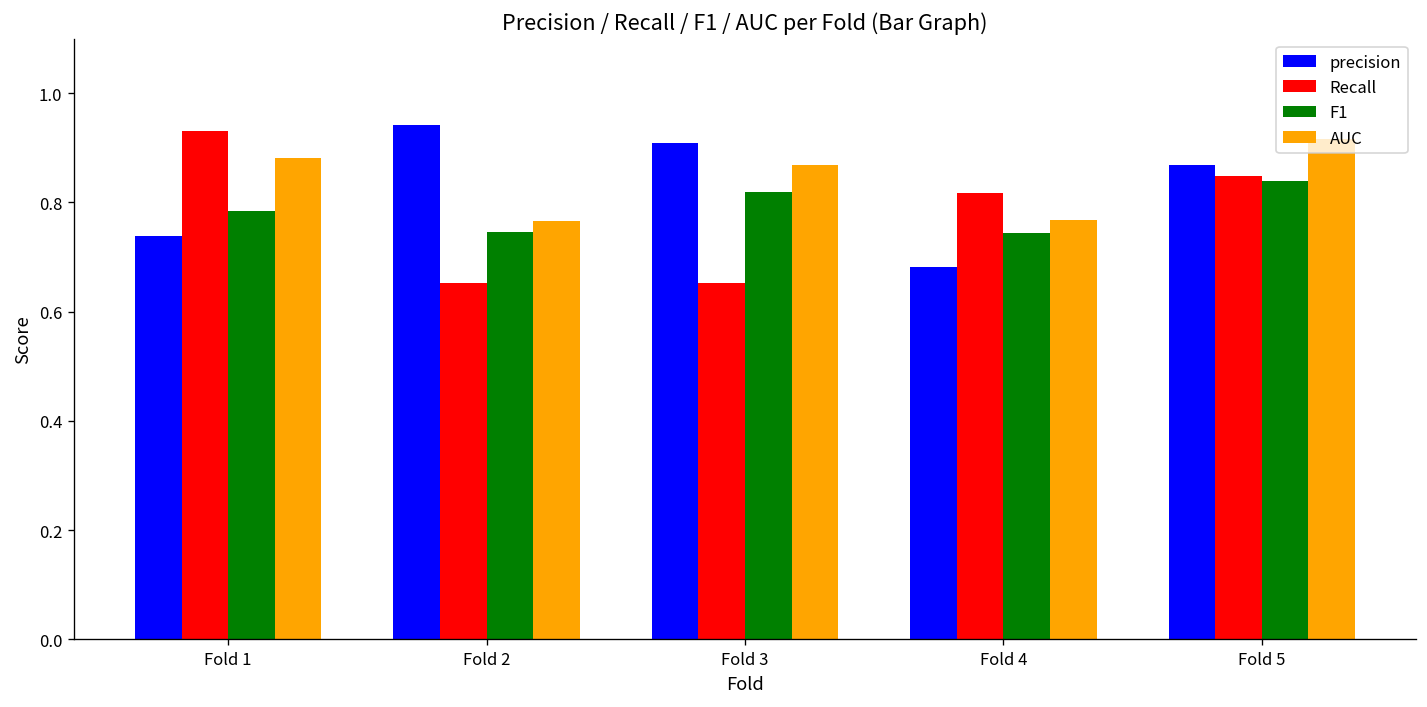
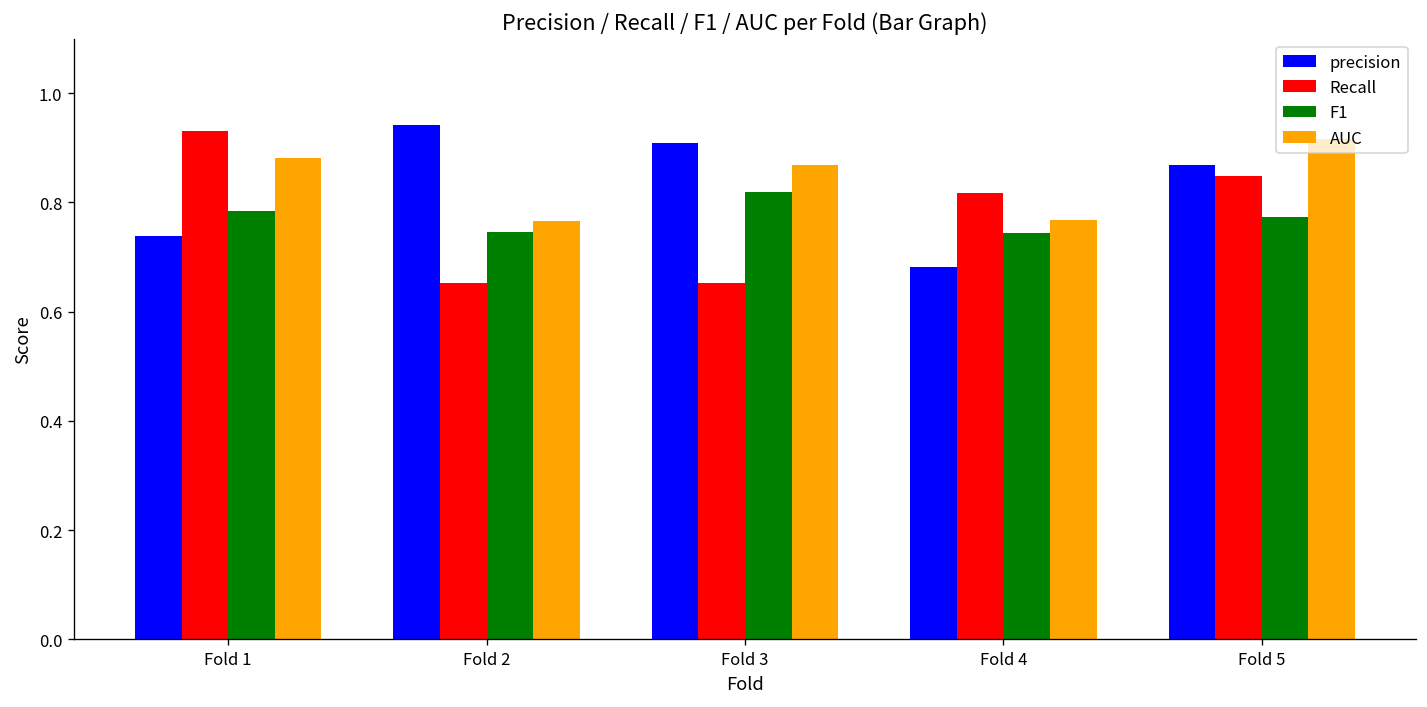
F1, Fold 5: 0.84 -> 0.77
